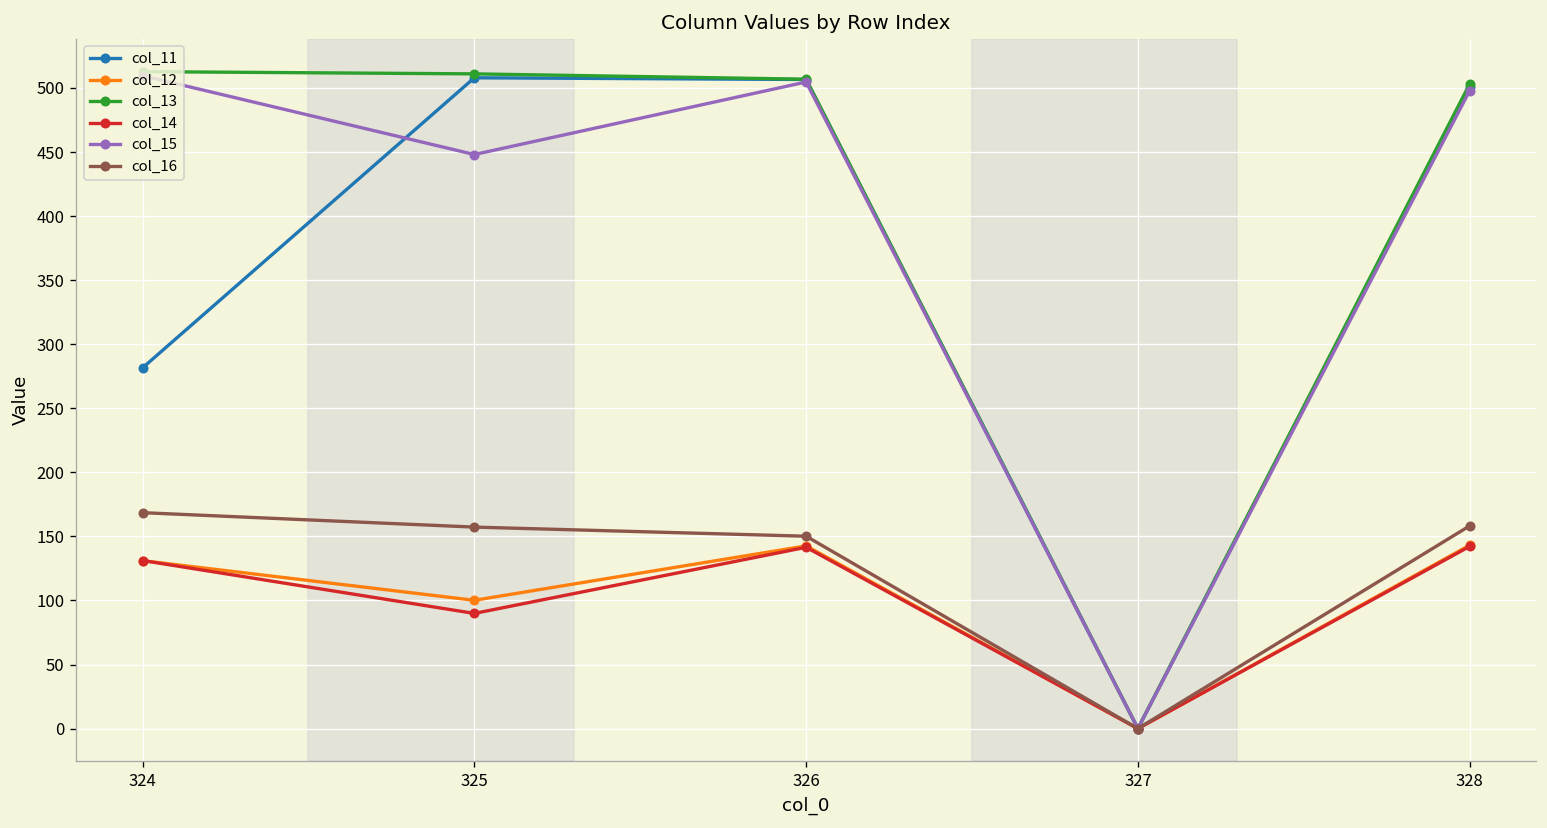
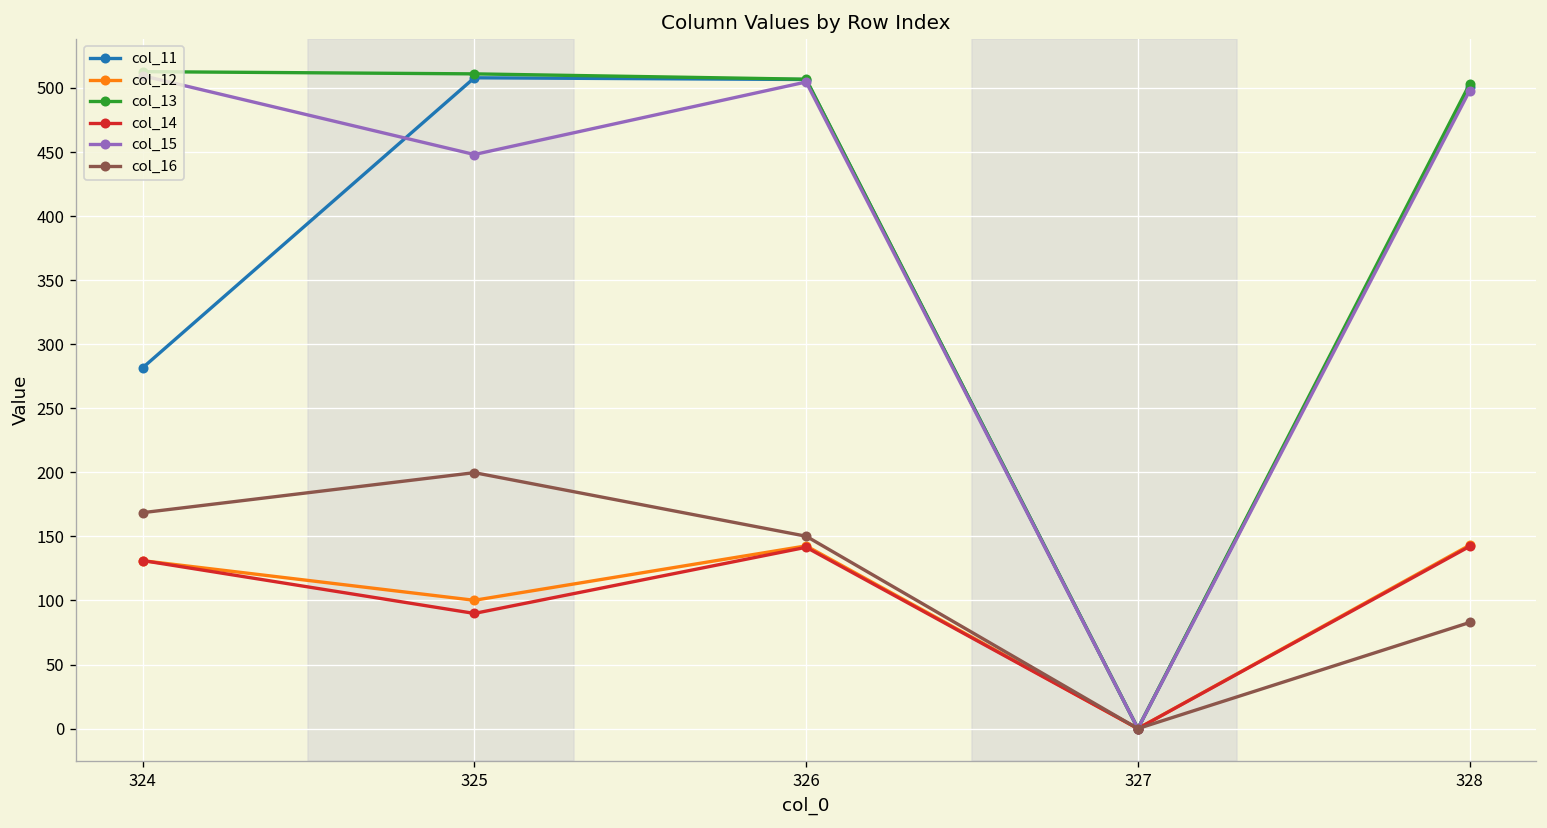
col_16, 325: 157 -> 200
col_16, 328: 158 -> 83
